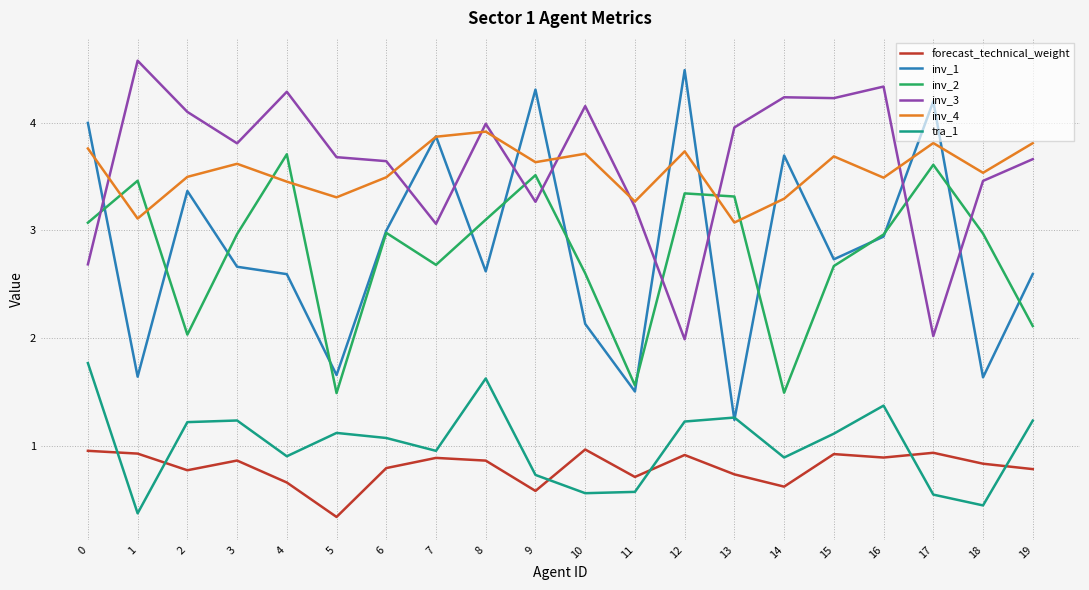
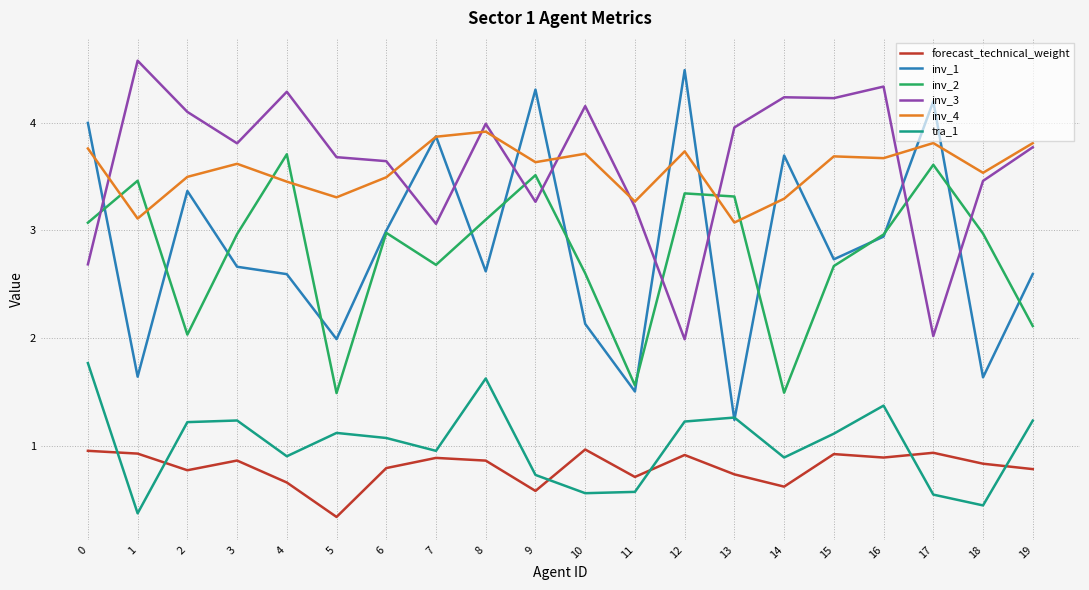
inv_1, 5: 1.66 -> 1.99
inv_4, 16: 3.49 -> 3.67
inv_3, 19: 3.66 -> 3.77
